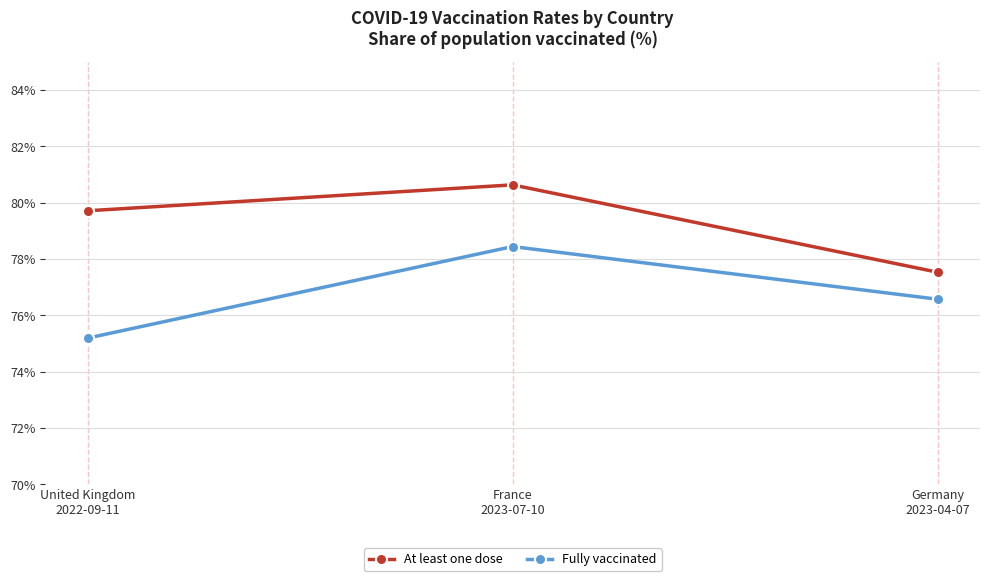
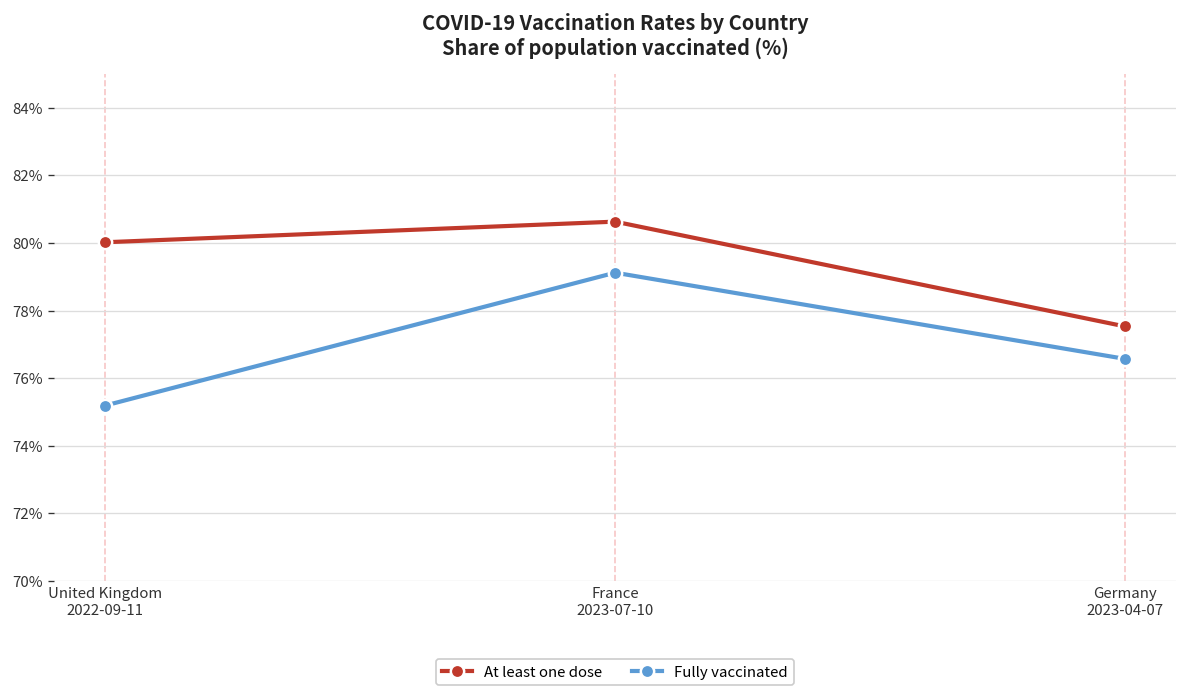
At least one dose, United Kingdom 2022-09-11: 79.7% -> 80.0%
Fully vaccinated, France 2023-07-10: 78.4% -> 79.1%
